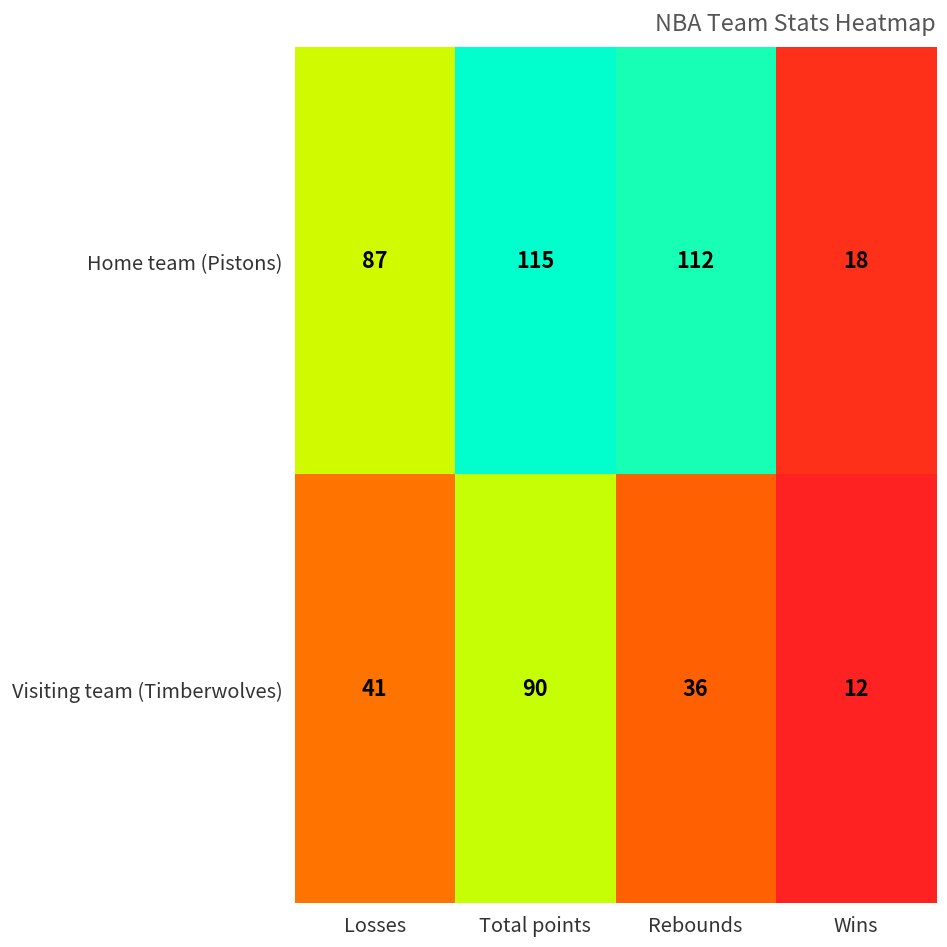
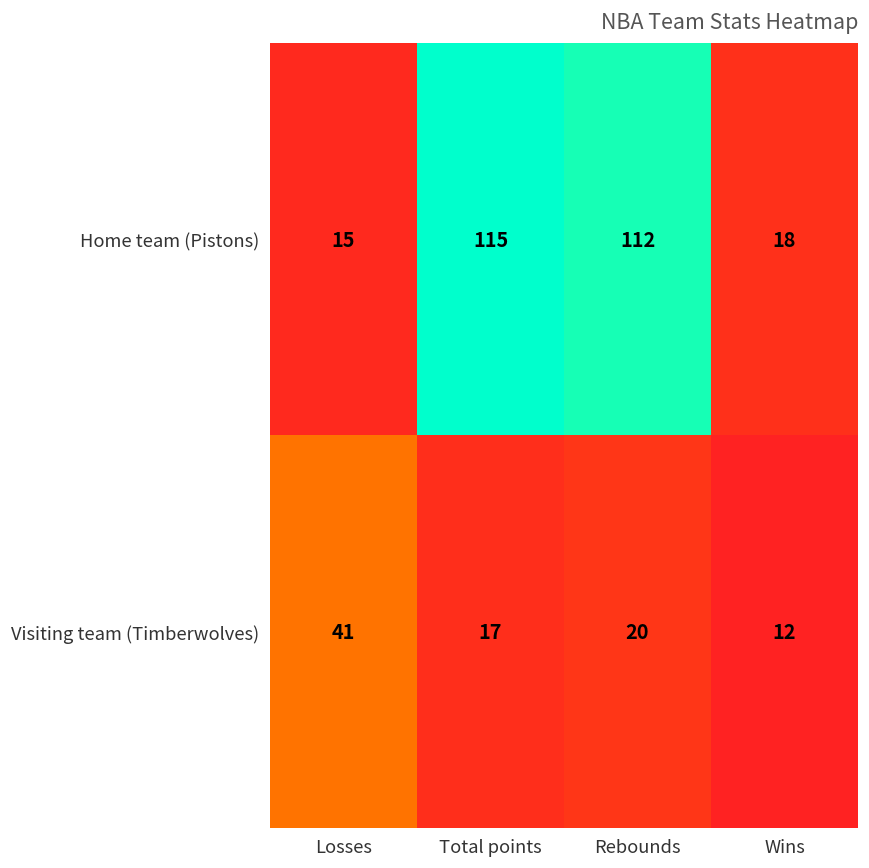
Home team (Pistons), Losses: 87 -> 15
Visiting team (Timberwolves), Total points: 90 -> 17
Visiting team (Timberwolves), Rebounds: 36 -> 20
